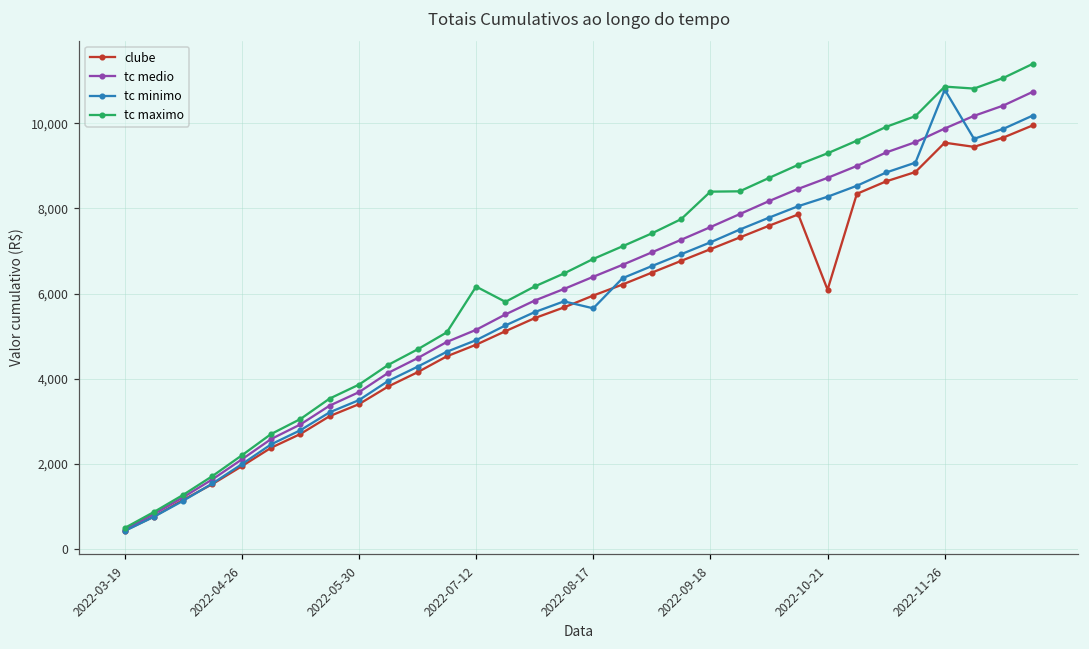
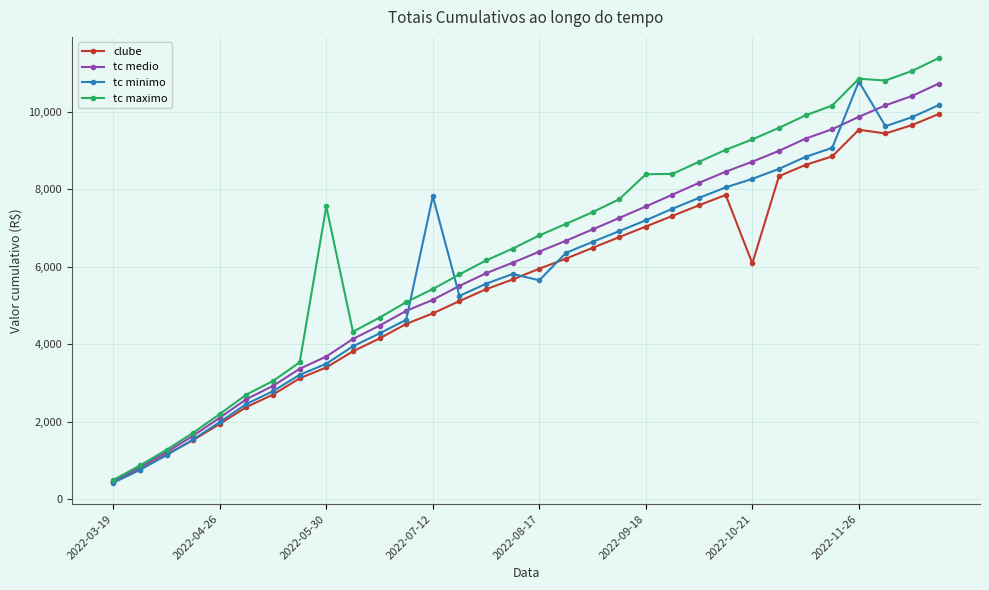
tc maximo, 2022-05-30: 3,900 -> 7,600
tc minimo, 2022-07-12: 4,900 -> 7,800
tc maximo, 2022-07-12: 6,200 -> 5,400
